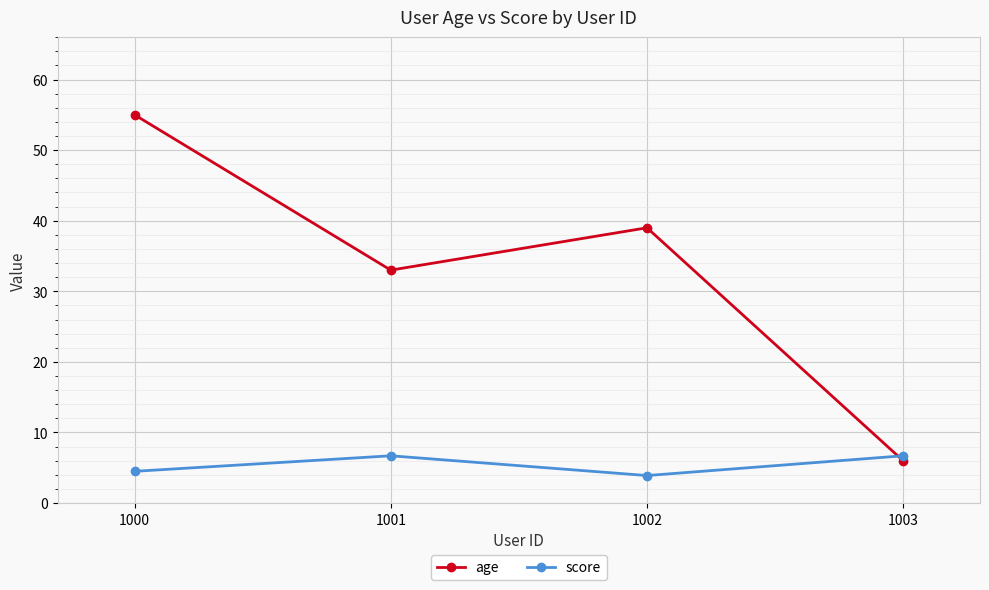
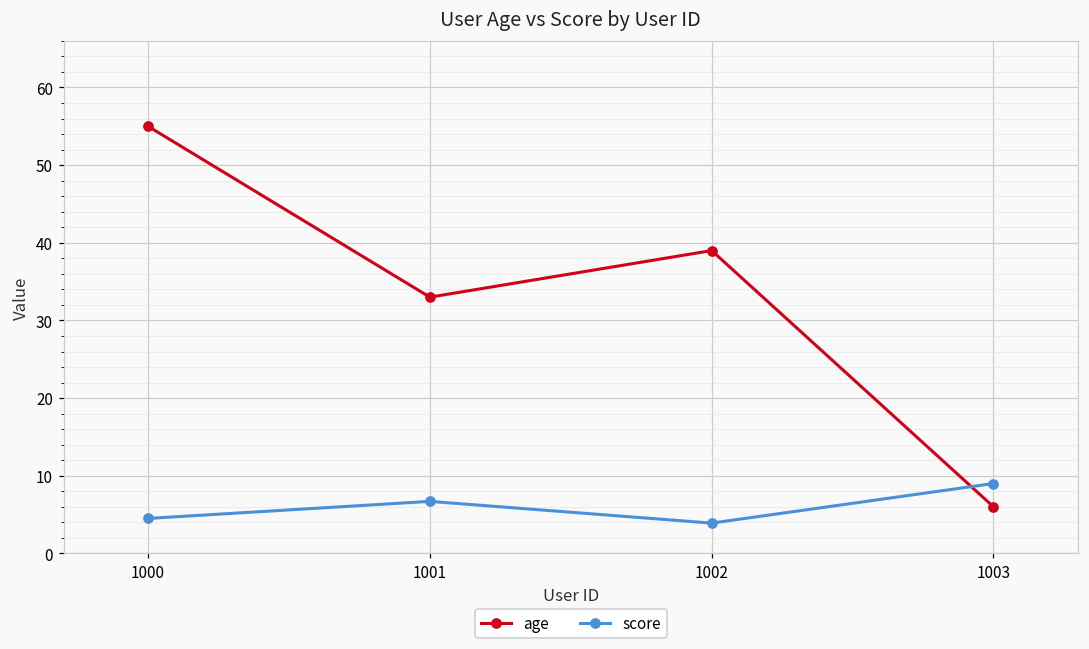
score, 1003: 7 -> 9
